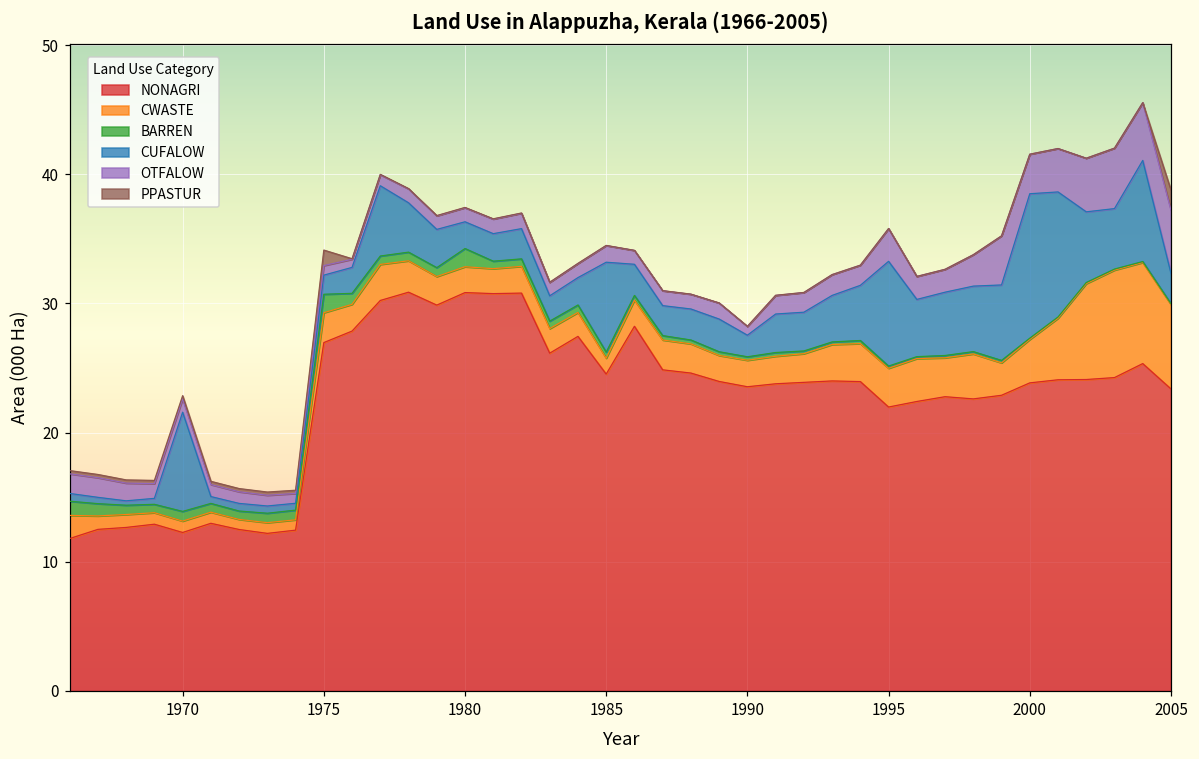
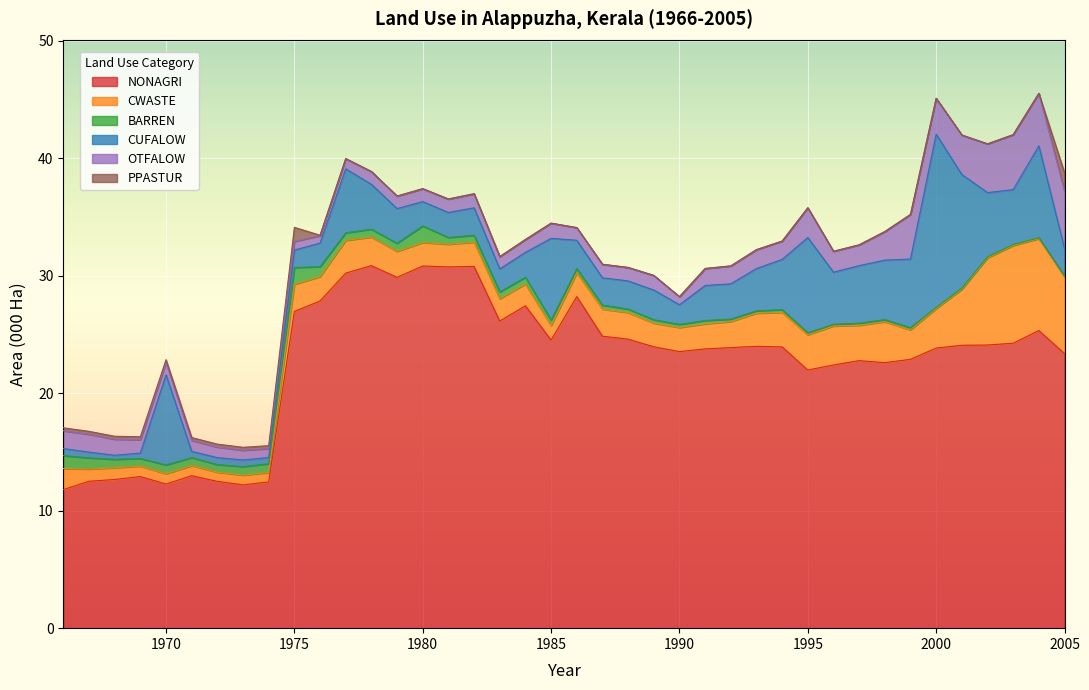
CUFALOW, 2000: 11.2 -> 14.8
